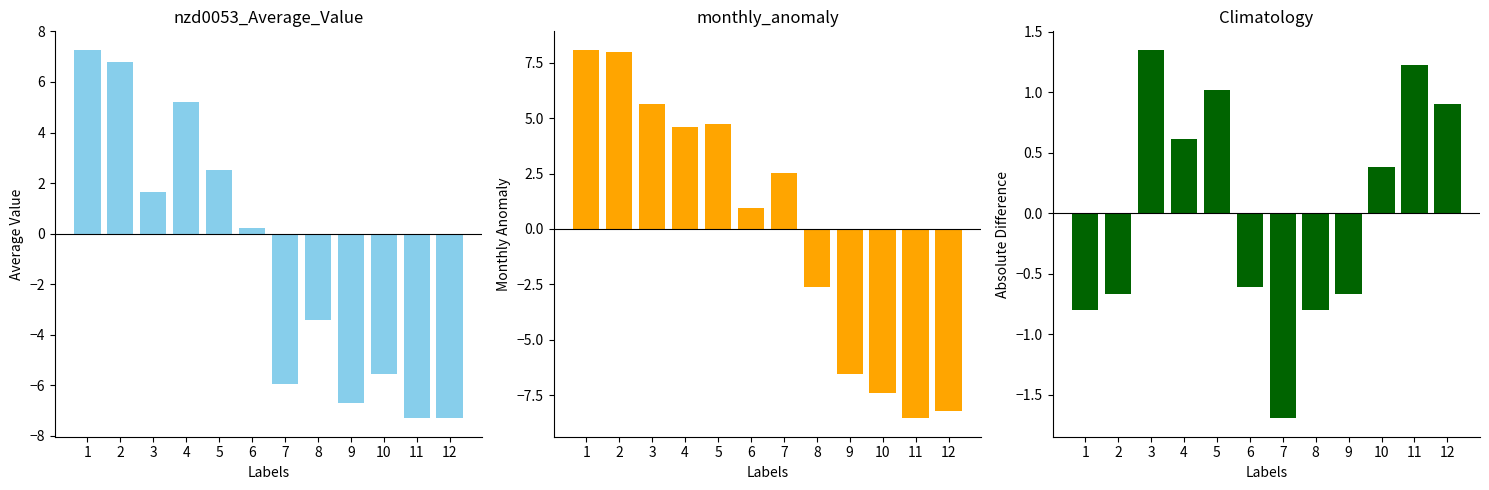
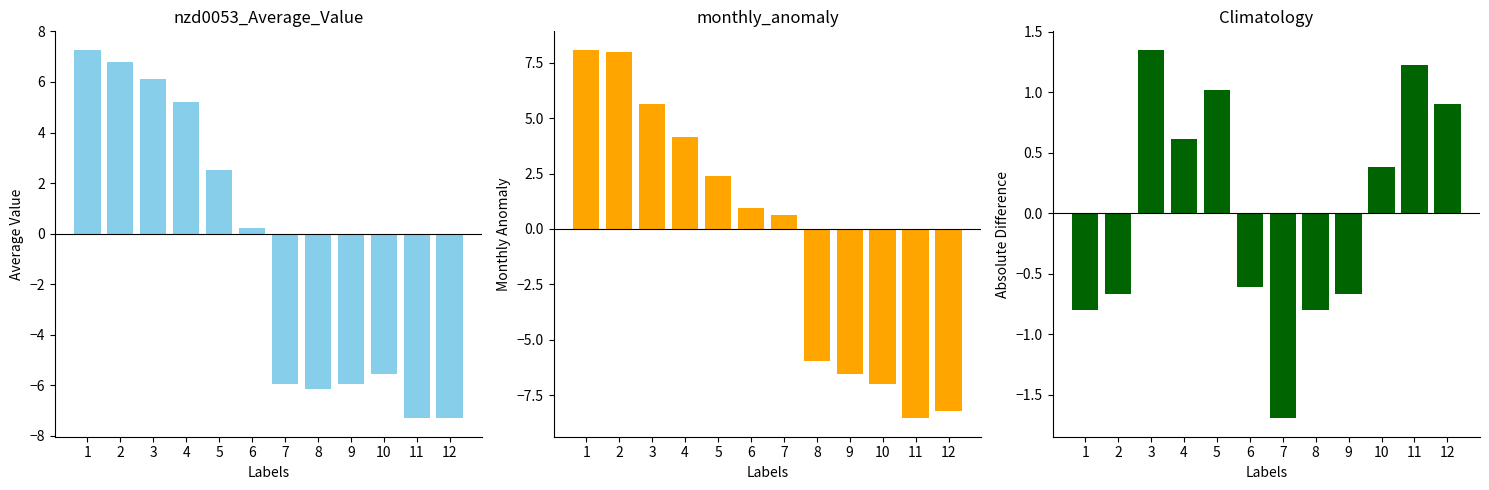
nzd0053_Average_Value, 3: 1.6 -> 6.1
nzd0053_Average_Value, 8: -3.4 -> -6.2
nzd0053_Average_Value, 9: -6.7 -> -5.9
monthly_anomaly, 4: 4.6 -> 4.1
monthly_anomaly, 5: 4.7 -> 2.4
monthly_anomaly, 7: 2.5 -> 0.6
monthly_anomaly, 8: -2.6 -> -5.9
monthly_anomaly, 10: -7.4 -> -7.0
